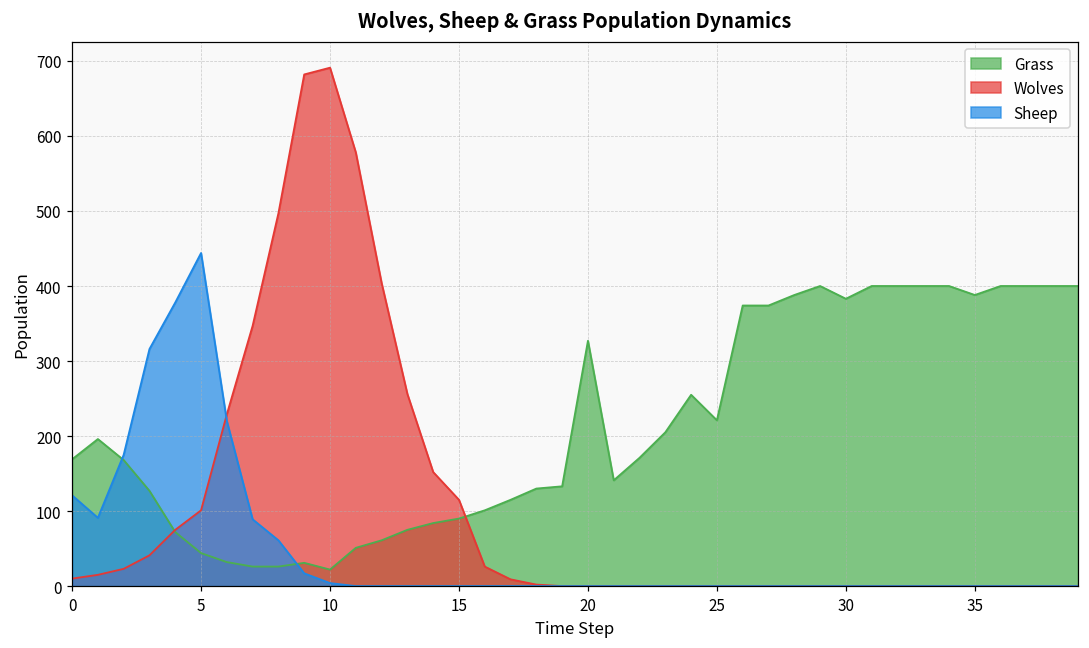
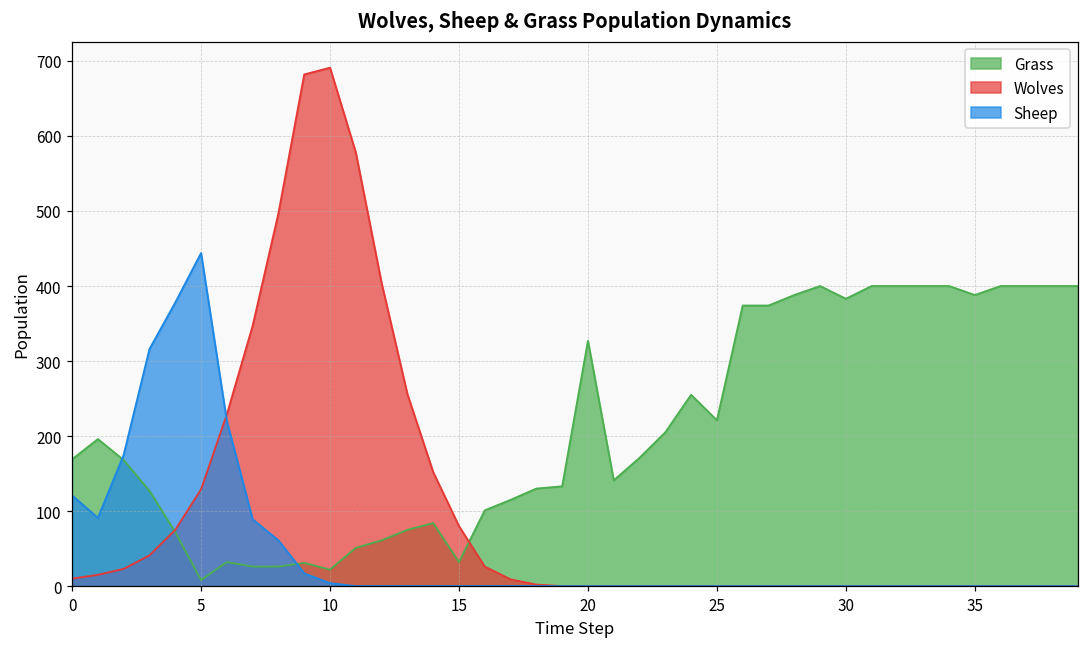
Grass, 5: 40 -> 10
Wolves, 5: 100 -> 130
Grass, 15: 90 -> 30
Wolves, 15: 120 -> 80
